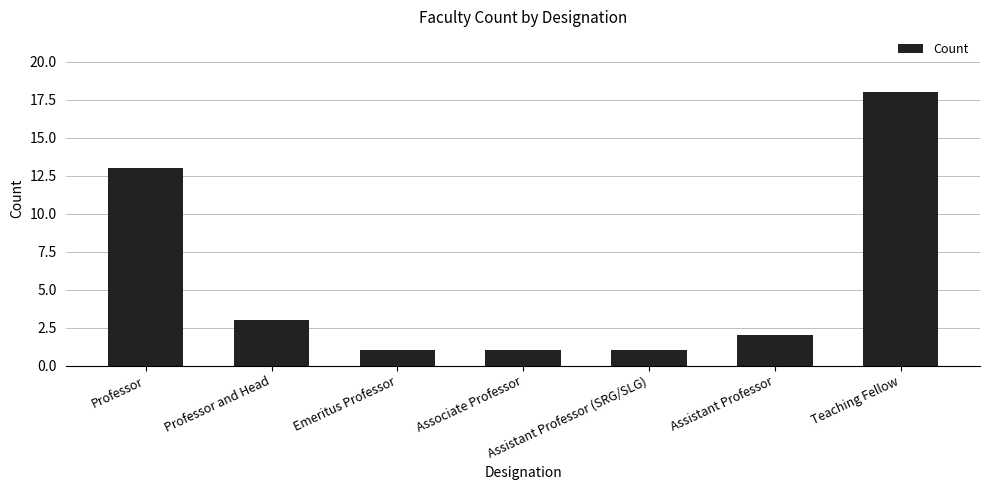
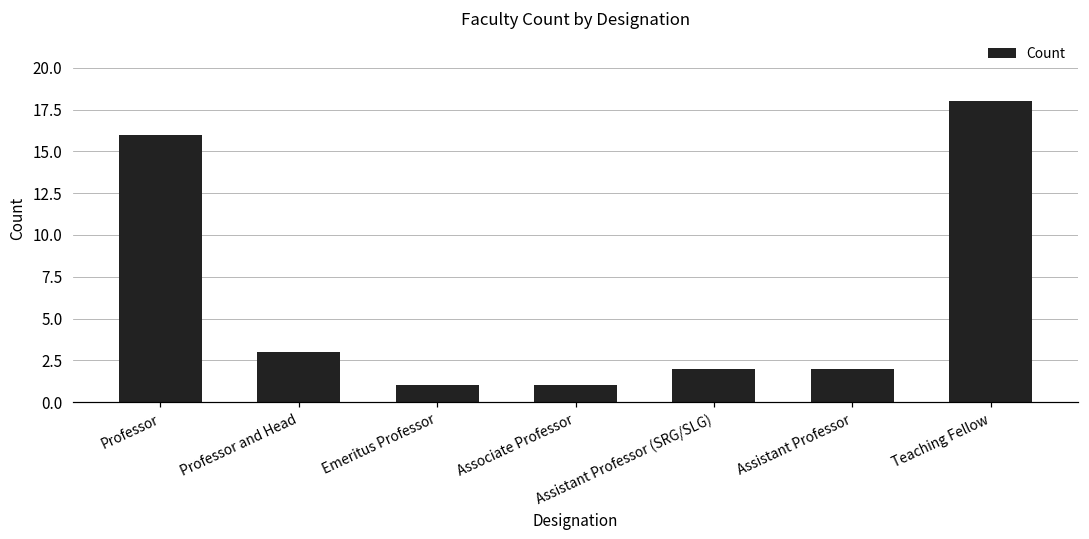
Professor: 13 -> 16
Assistant Professor (SRG/SLG): 1 -> 2
